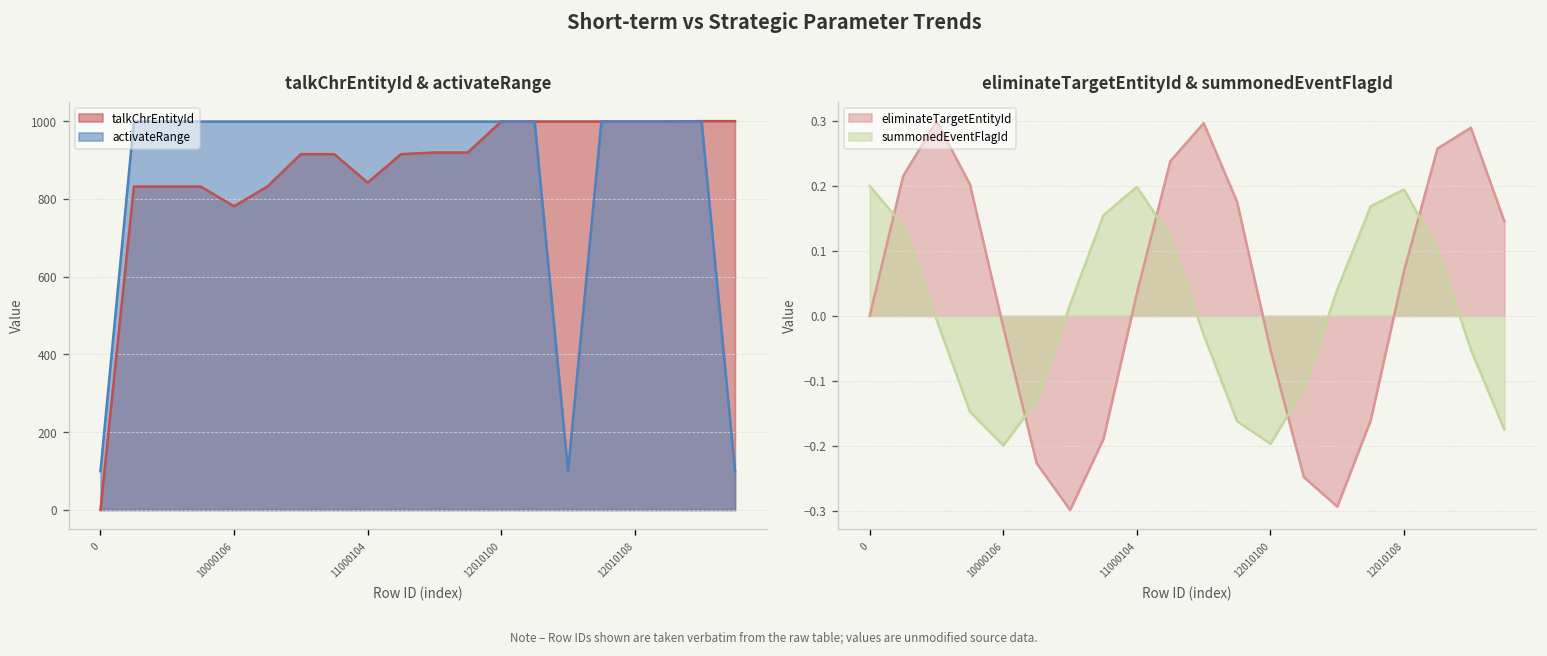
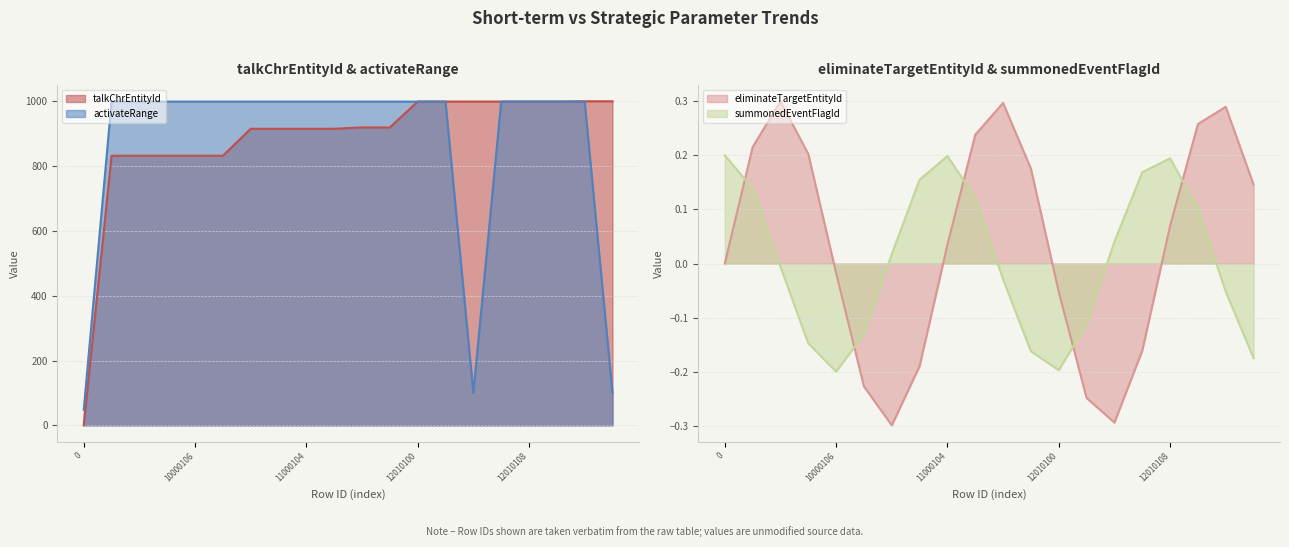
talkChrEntityId & activateRange, activateRange, 0: 100 -> 50
talkChrEntityId & activateRange, talkChrEntityId, 10000106: 780 -> 830
talkChrEntityId & activateRange, talkChrEntityId, 11000104: 840 -> 920
